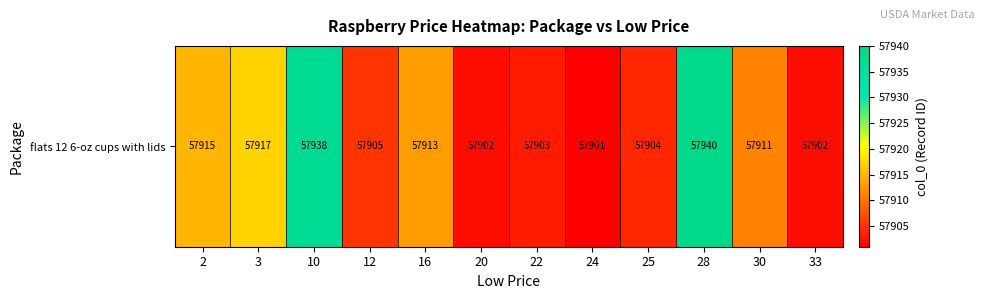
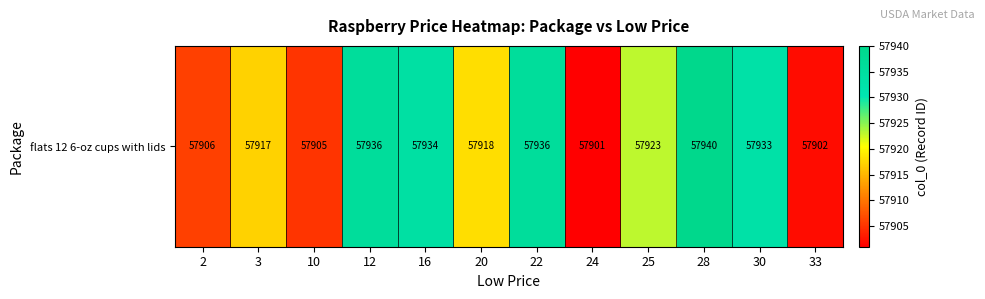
flats 12 6-oz cups with lids, 2: 57915 -> 57906
flats 12 6-oz cups with lids, 10: 57938 -> 57905
flats 12 6-oz cups with lids, 12: 57905 -> 57936
flats 12 6-oz cups with lids, 16: 57913 -> 57934
flats 12 6-oz cups with lids, 20: 57902 -> 57918
flats 12 6-oz cups with lids, 22: 57903 -> 57936
flats 12 6-oz cups with lids, 25: 57904 -> 57923
flats 12 6-oz cups with lids, 30: 57911 -> 57933
